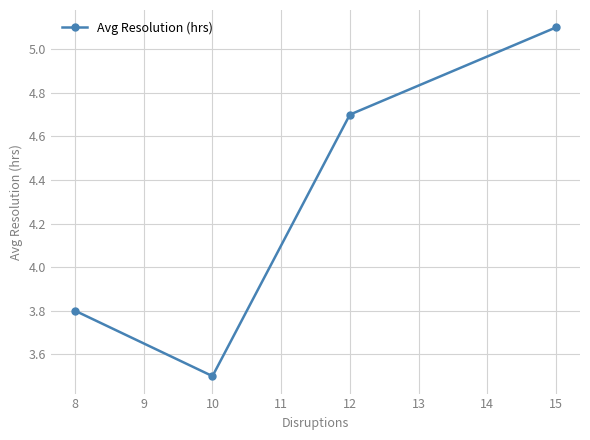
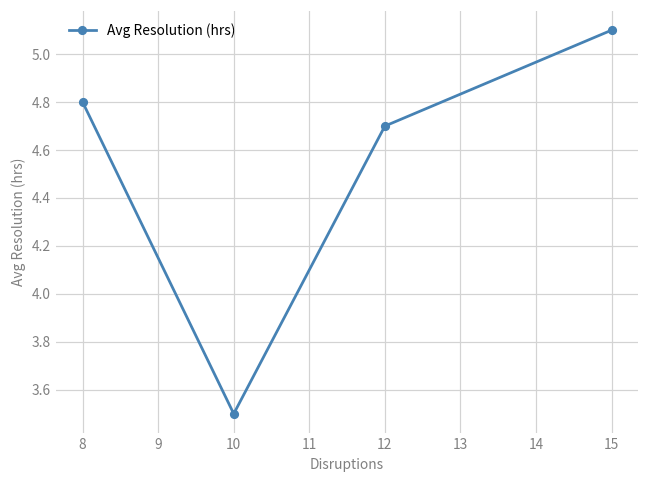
8: 3.8 -> 4.8
